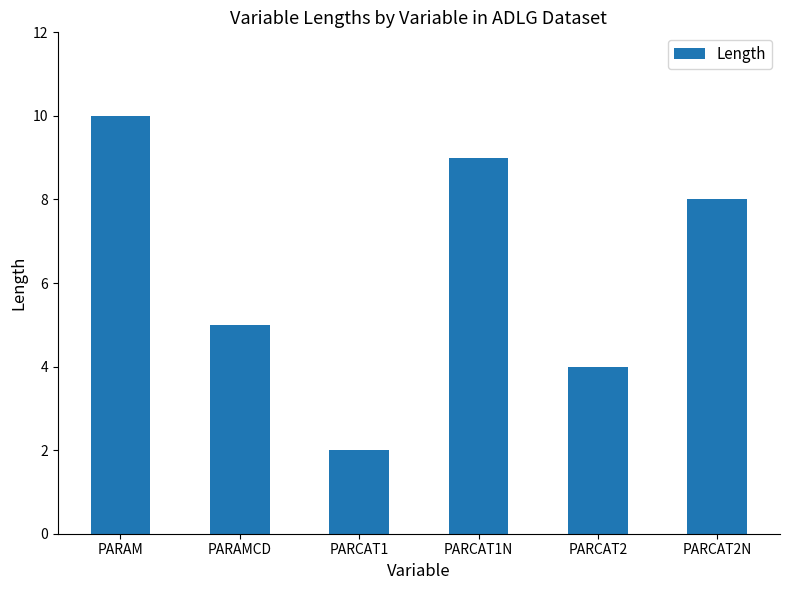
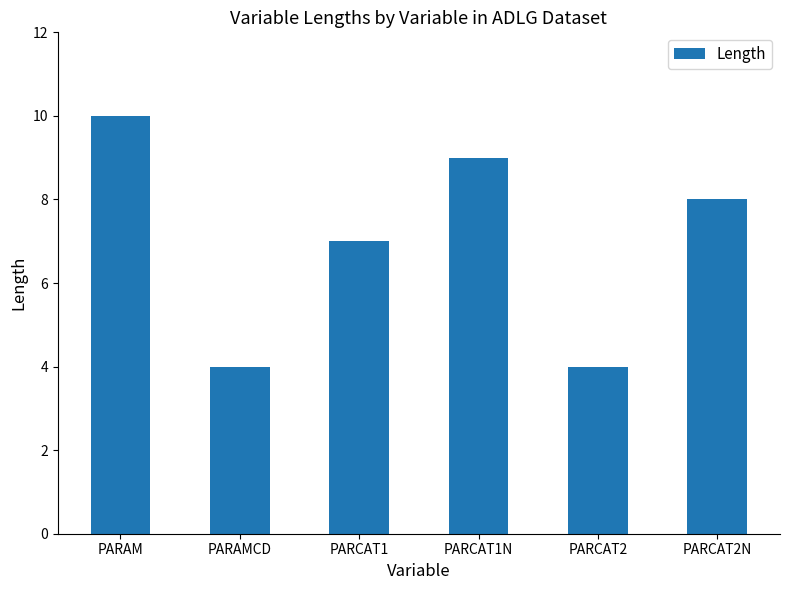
PARAMCD: 5 -> 4
PARCAT1: 2 -> 7
